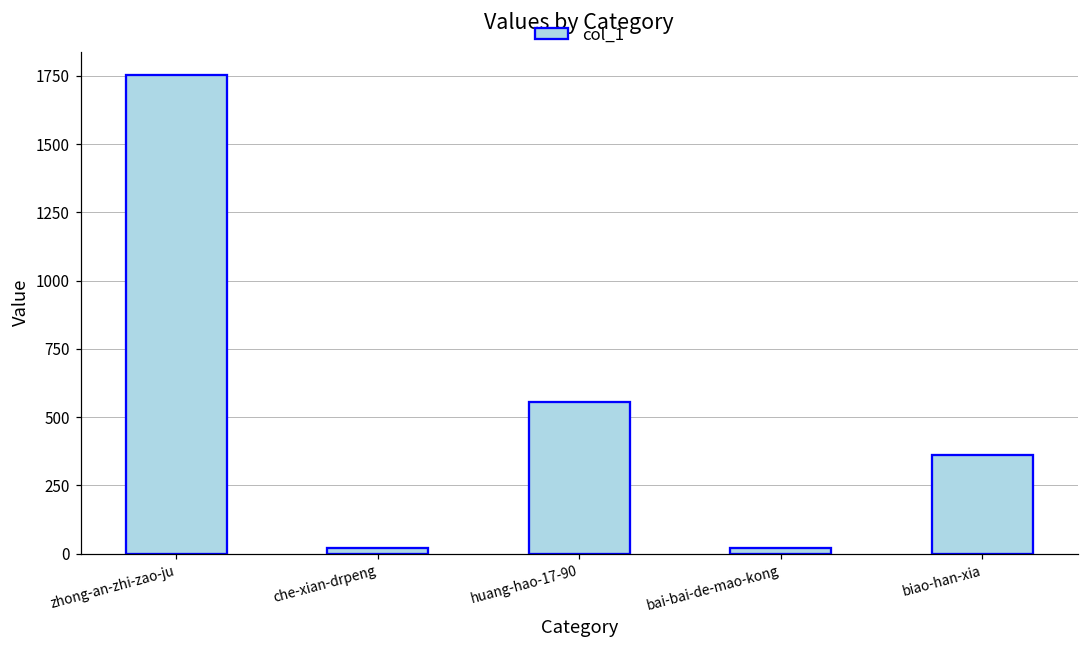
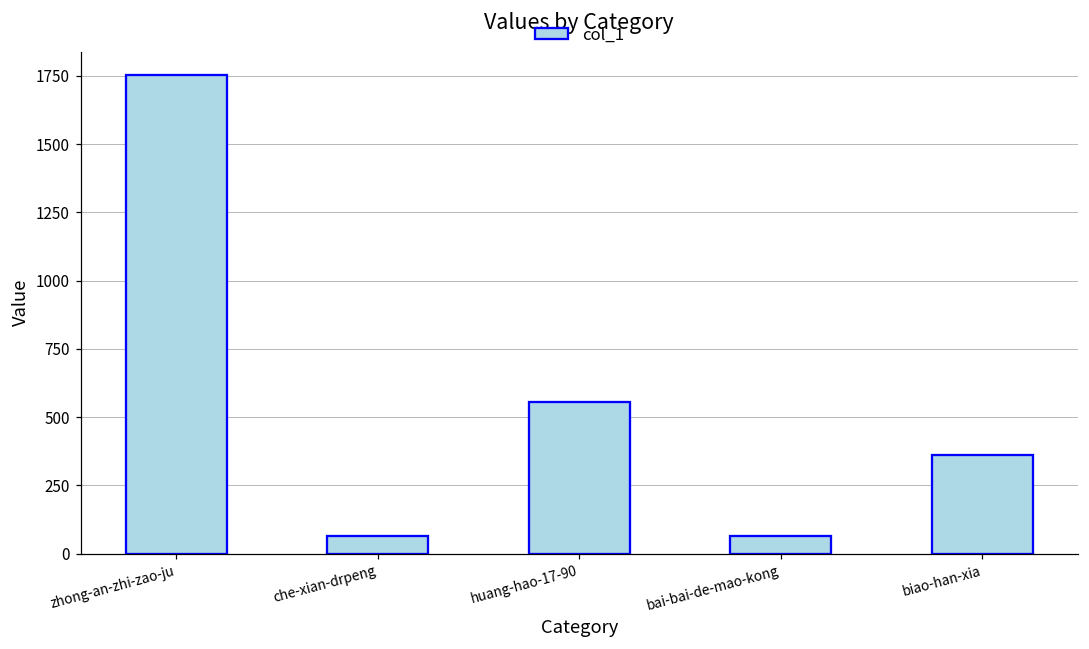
che-xian-drpeng: 20 -> 60
bai-bai-de-mao-kong: 20 -> 60
